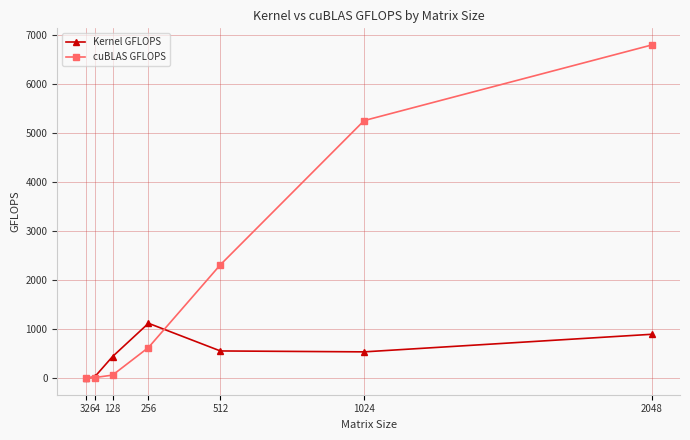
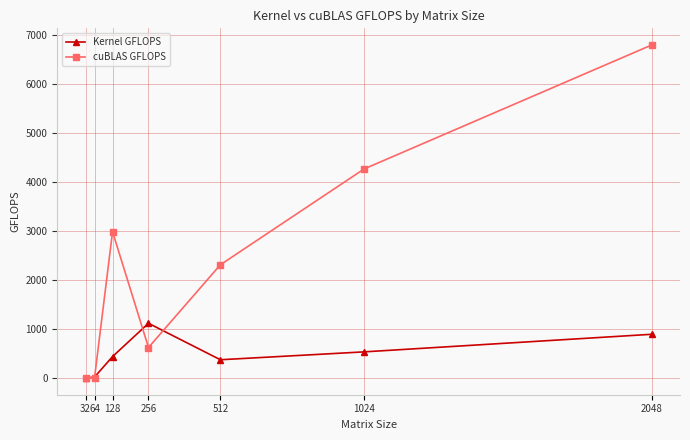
cuBLAS GFLOPS, 128: 100 -> 3000
Kernel GFLOPS, 512: 600 -> 400
cuBLAS GFLOPS, 1024: 5300 -> 4300
